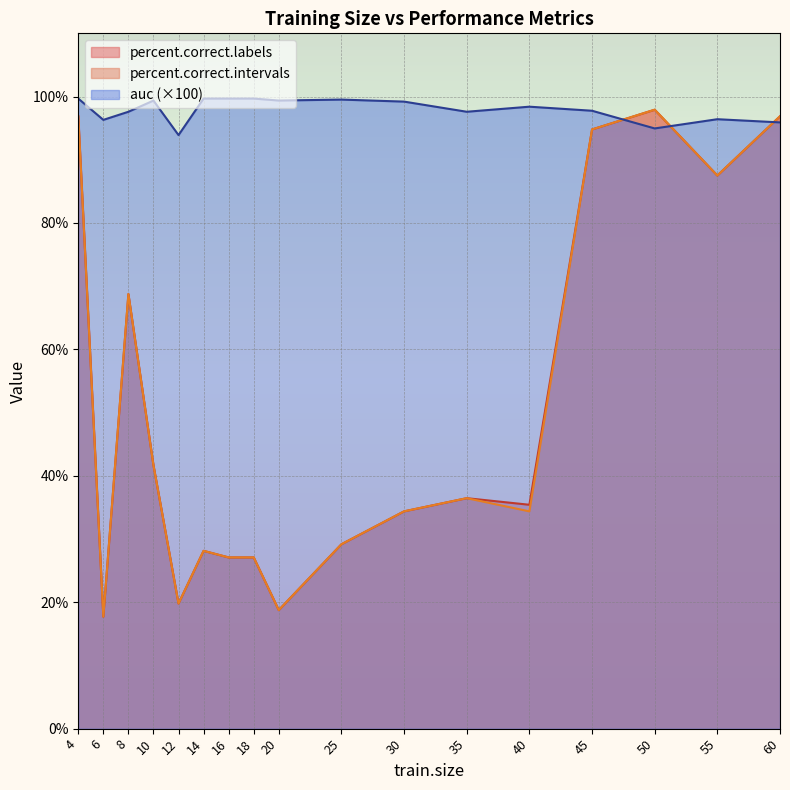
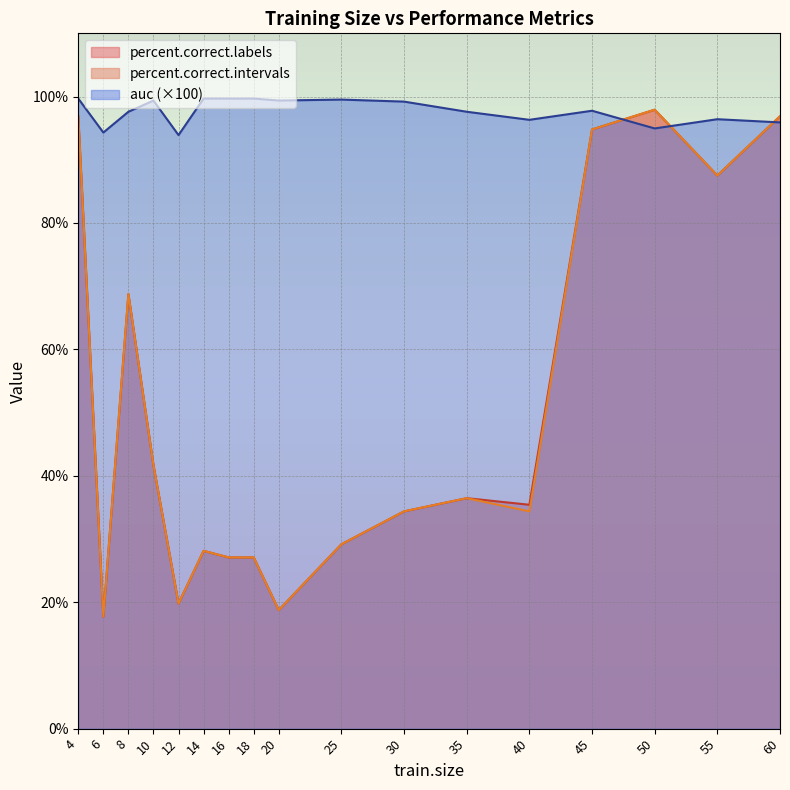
auc (×100), 6: 96% -> 94%
auc (×100), 40: 98% -> 96%
